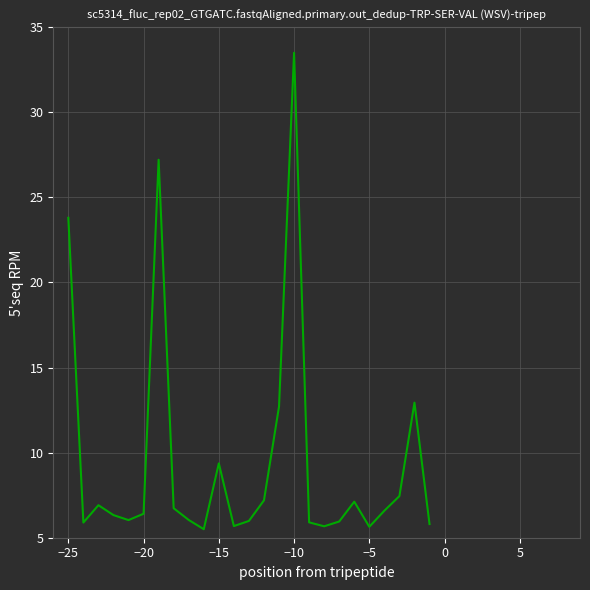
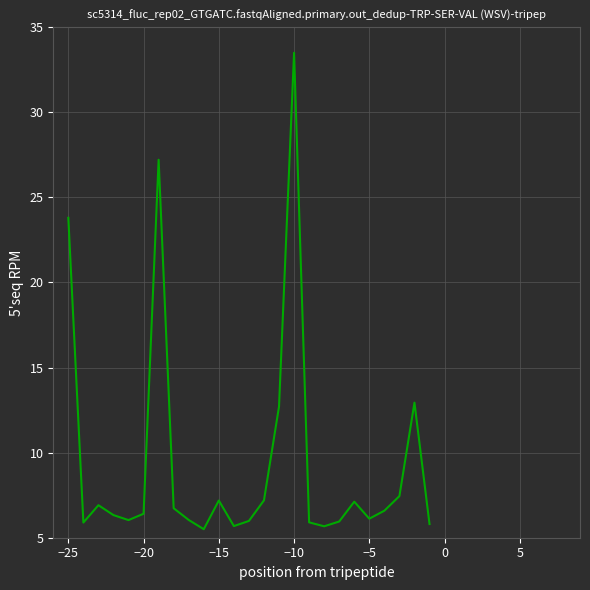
−15: 9.4 -> 7.2
−5: 5.6 -> 6.1
